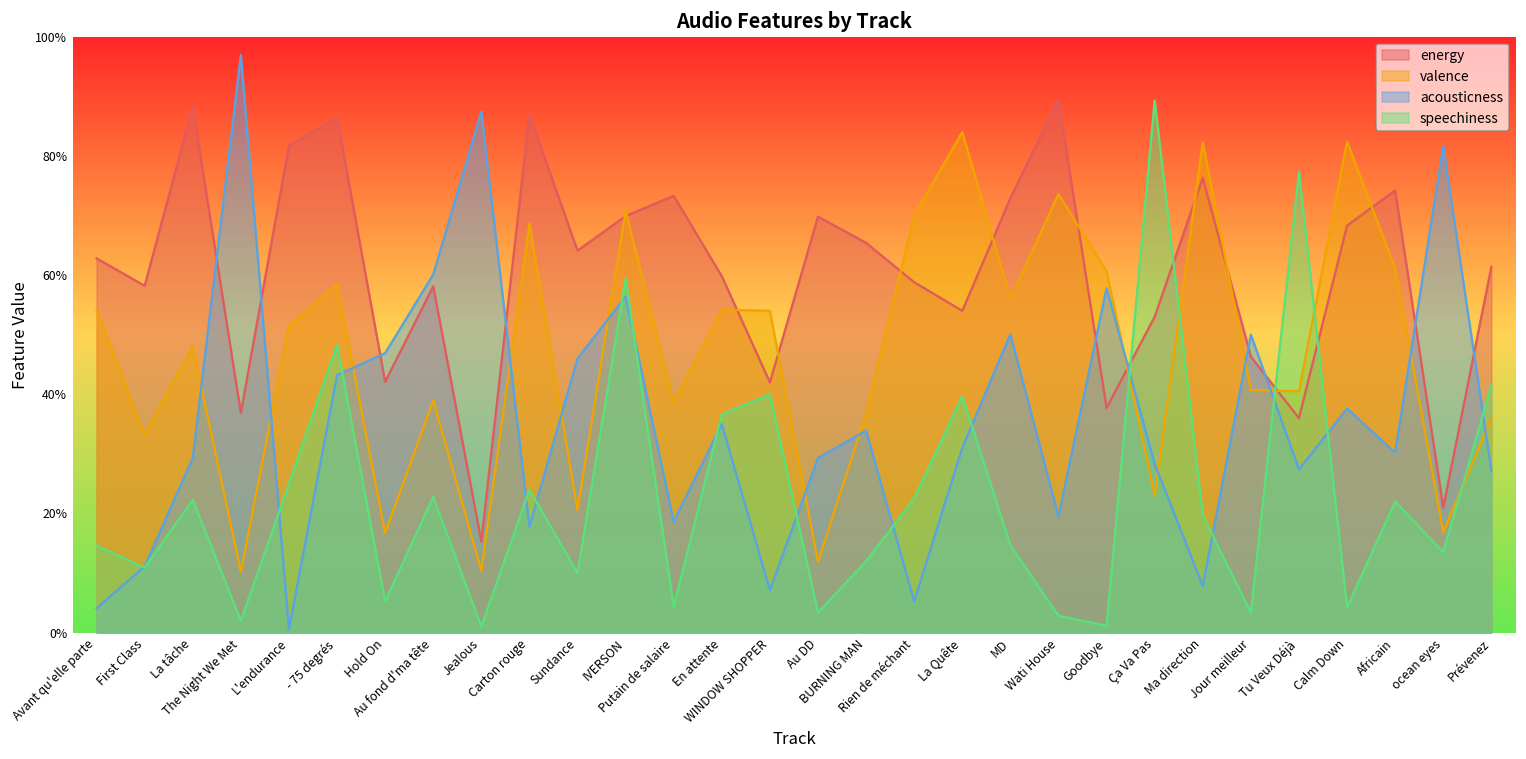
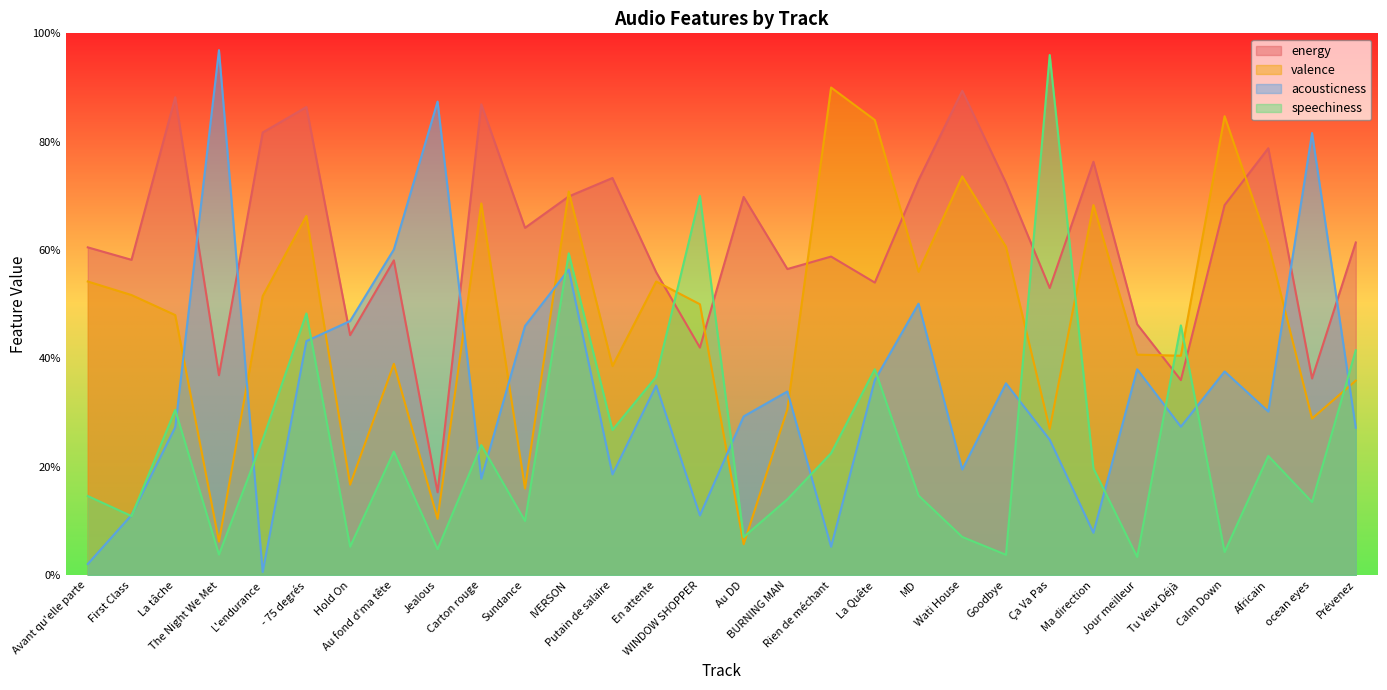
energy, Avant qu'elle parte: 63% -> 61%
acousticness, Avant qu'elle parte: 4% -> 2%
valence, First Class: 33% -> 52%
acousticness, La tâche: 29% -> 27%
speechiness, La tâche: 22% -> 31%
valence, The Night We Met: 10% -> 6%
speechiness, The Night We Met: 2% -> 4%
valence, - 75 degrés: 59% -> 66%
energy, Hold On: 42% -> 44%
speechiness, Jealous: 1% -> 5%
valence, Sundance: 21% -> 16%
speechiness, Putain de salaire: 4% -> 27%
energy, En attente: 60% -> 56%
valence, WINDOW SHOPPER: 54% -> 50%
acousticness, WINDOW SHOPPER: 7% -> 11%
speechiness, WINDOW SHOPPER: 40% -> 70%
valence, Au DD: 12% -> 6%
speechiness, Au DD: 3% -> 7%
energy, BURNING MAN: 65% -> 56%
valence, BURNING MAN: 37% -> 31%
speechiness, BURNING MAN: 12% -> 14%
valence, Rien de méchant: 70% -> 90%
acousticness, La Quête: 31% -> 36%
speechiness, La Quête: 40% -> 38%
speechiness, Wati House: 3% -> 7%
energy, Goodbye: 38% -> 72%
acousticness, Goodbye: 58% -> 35%
speechiness, Goodbye: 1% -> 4%
valence, Ça Va Pas: 23% -> 27%
acousticness, Ça Va Pas: 28% -> 25%
speechiness, Ça Va Pas: 89% -> 96%
valence, Ma direction: 82% -> 68%
acousticness, Jour meilleur: 50% -> 38%
speechiness, Tu Veux Déjà: 77% -> 46%
valence, Calm Down: 82% -> 85%
energy, Africain: 74% -> 79%
energy, ocean eyes: 21% -> 36%
valence, ocean eyes: 17% -> 29%
